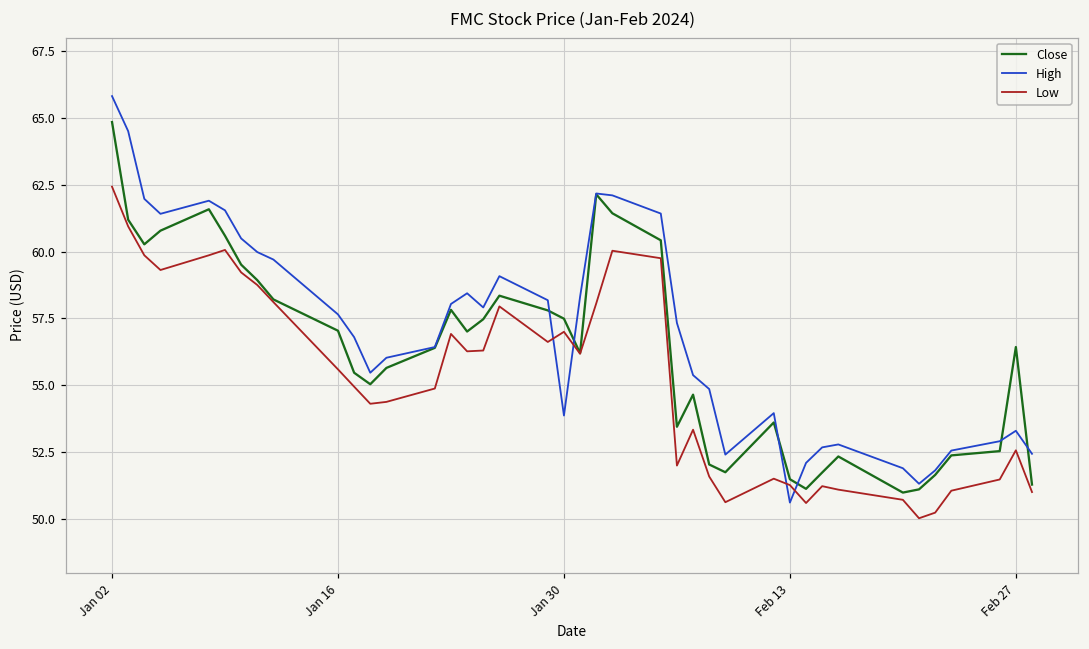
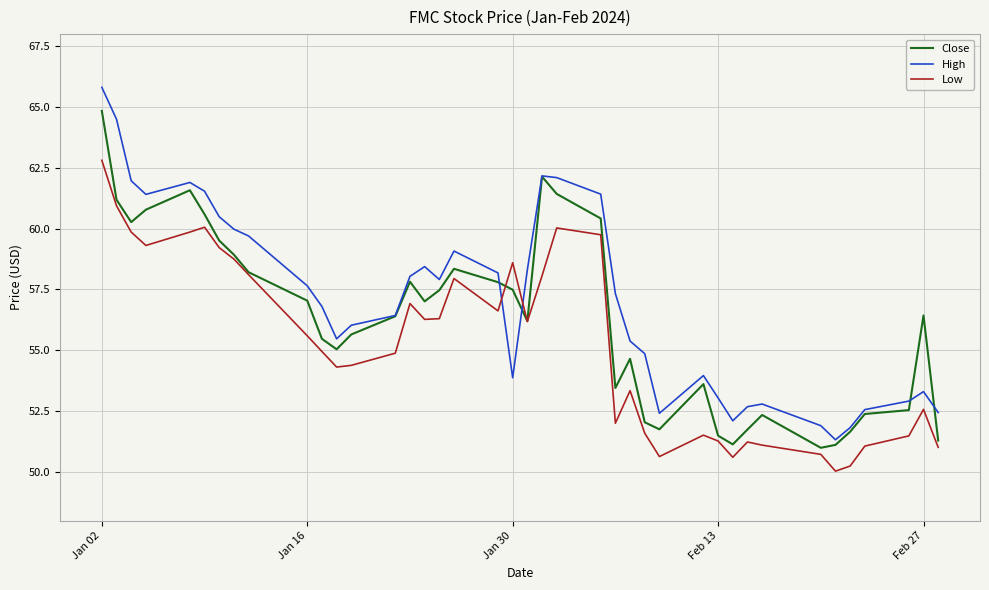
Low, Jan 02: 62.4 -> 62.8
Low, Jan 30: 57.0 -> 58.6
High, Feb 13: 50.6 -> 53.0
